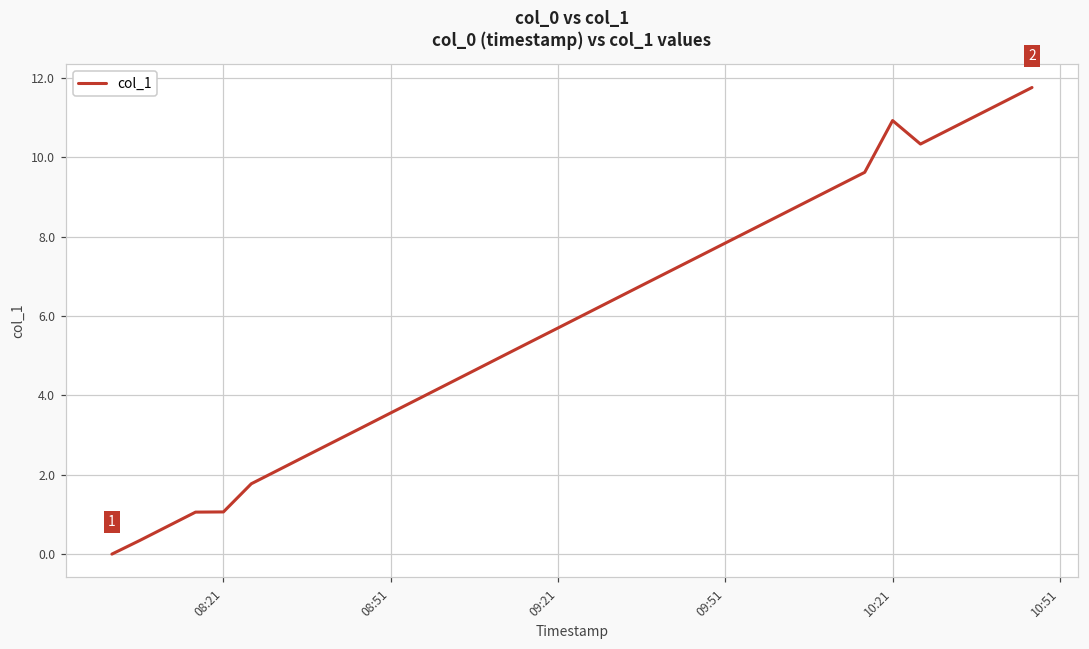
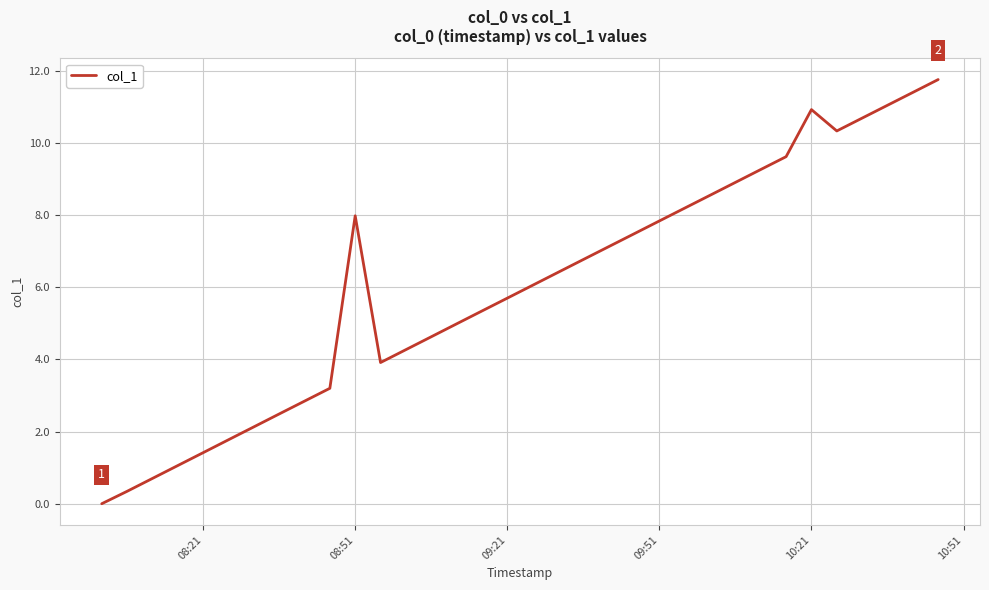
08:21: 1.1 -> 1.4
08:51: 3.6 -> 8.0
